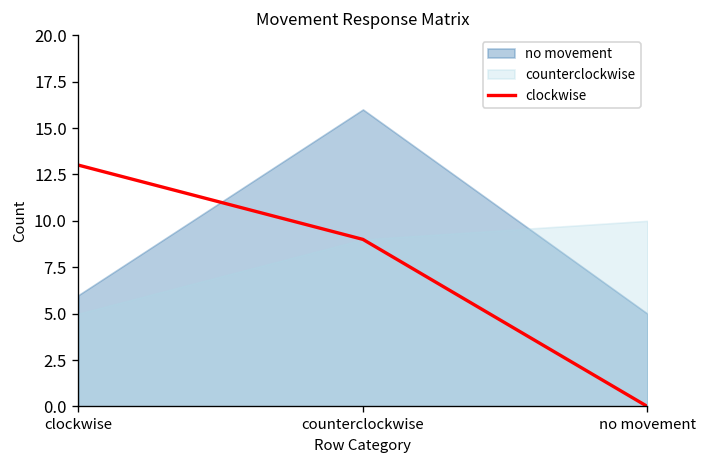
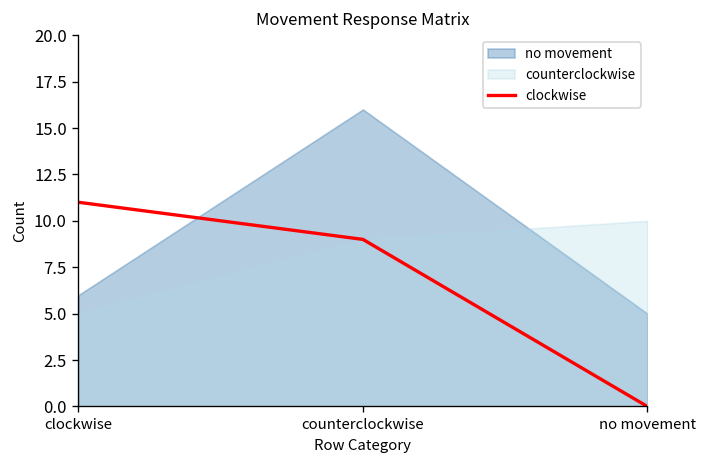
clockwise, clockwise: 13 -> 11
